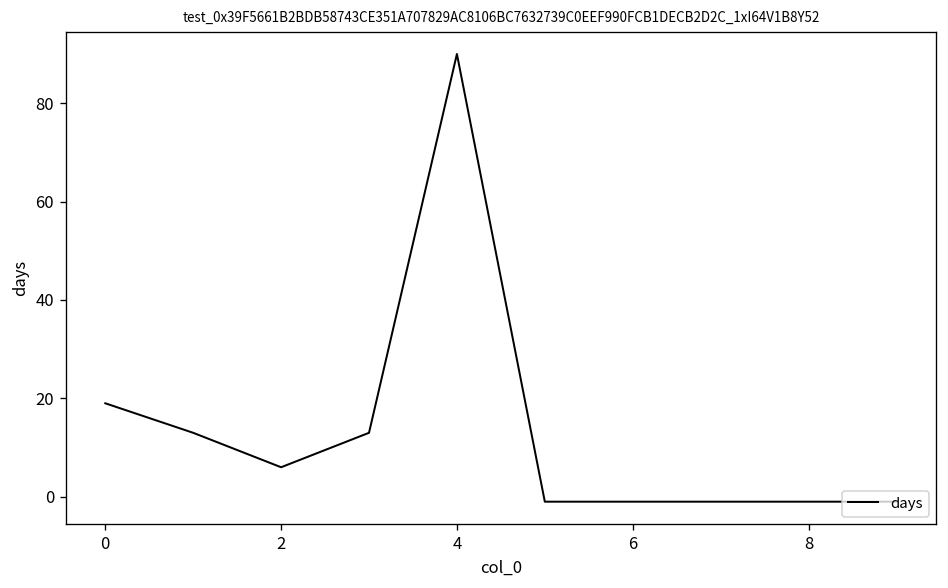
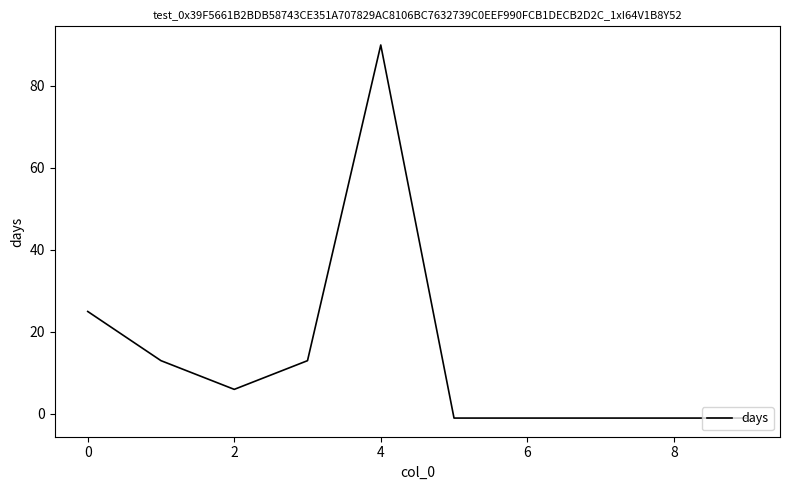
0: 19 -> 25
